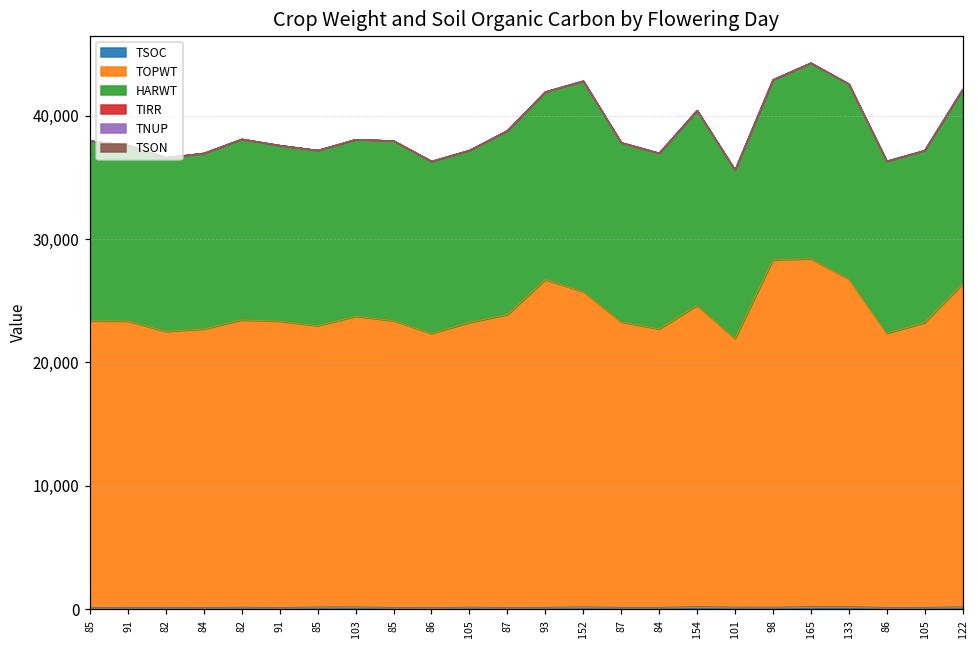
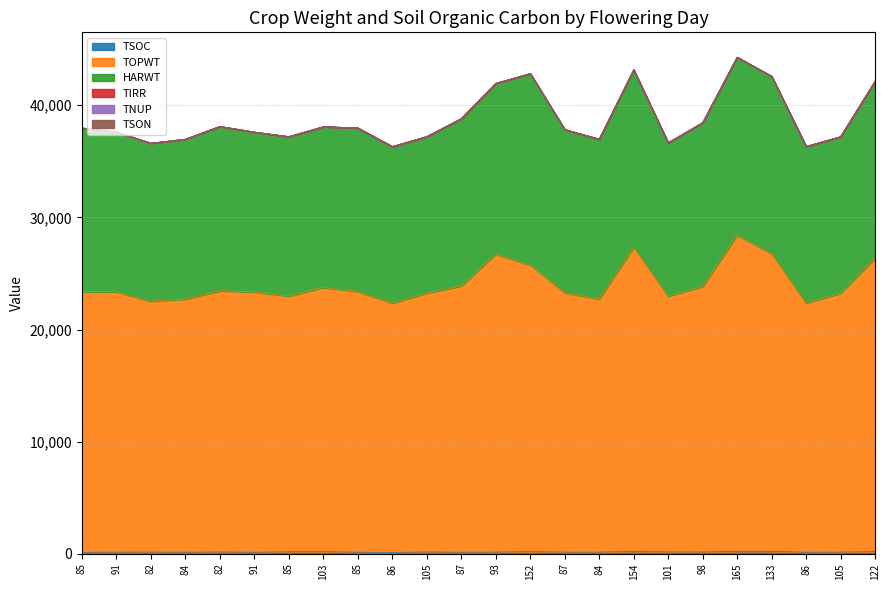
TOPWT, 154: 24,400 -> 27,100
TOPWT, 101: 21,800 -> 22,800
TOPWT, 98: 28,200 -> 23,700
